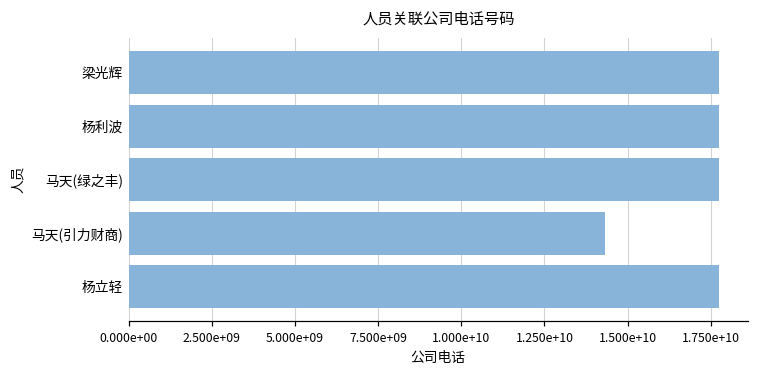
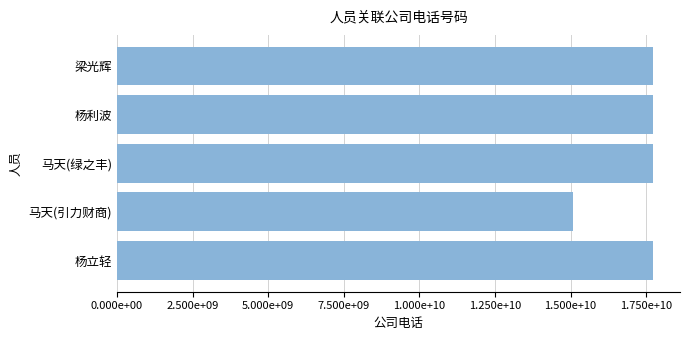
马天(引力财商): 14300000000 -> 15100000000
